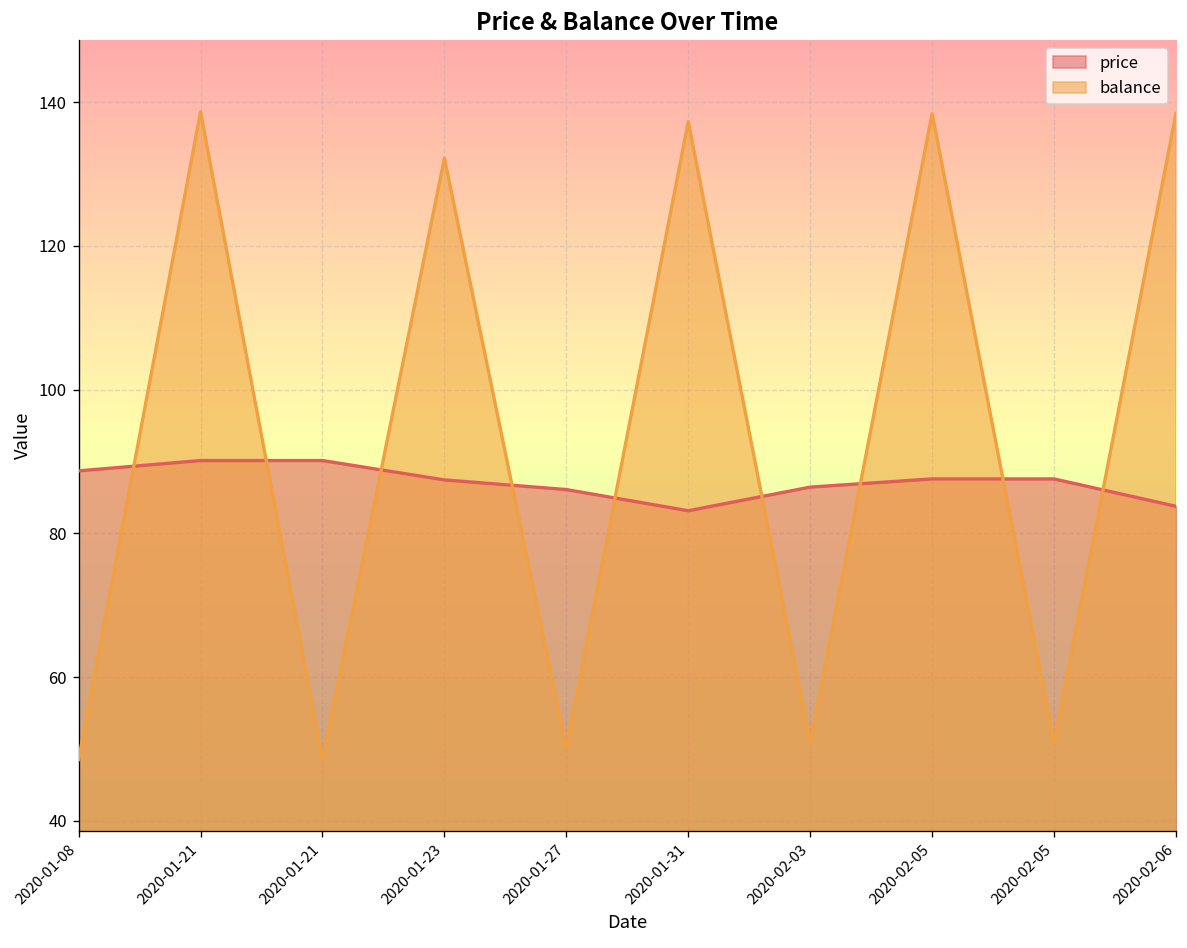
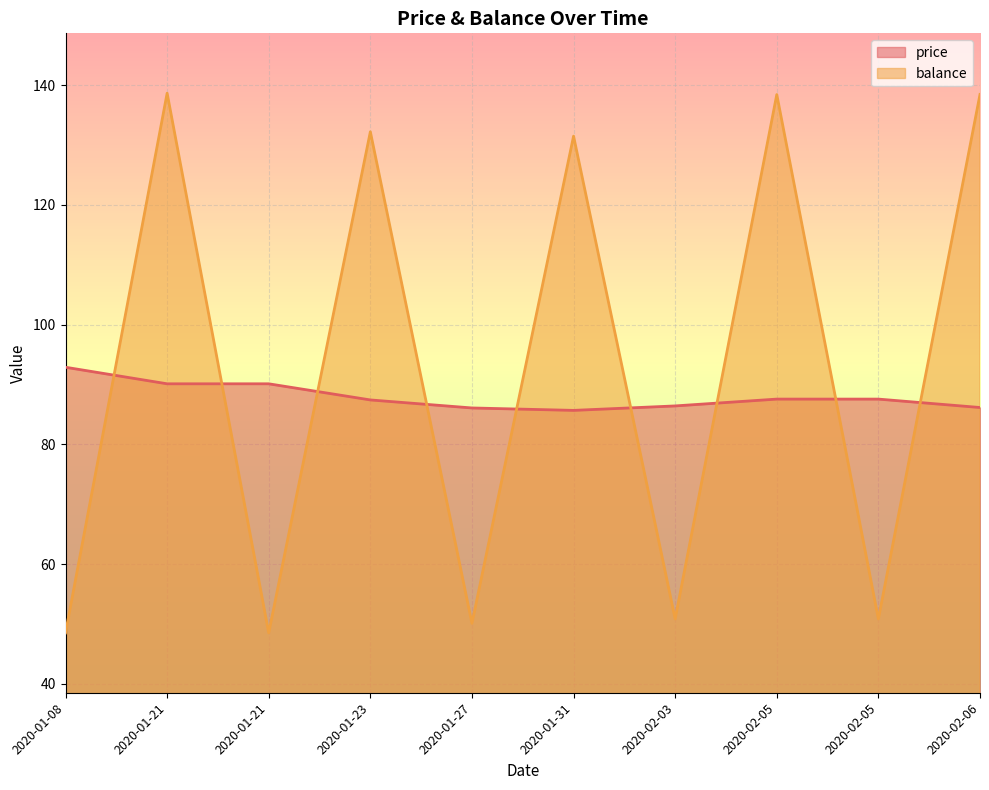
price, 2020-01-08: 89 -> 93
price, 2020-01-31: 83 -> 86
balance, 2020-01-31: 137 -> 131
price, 2020-02-06: 84 -> 86
